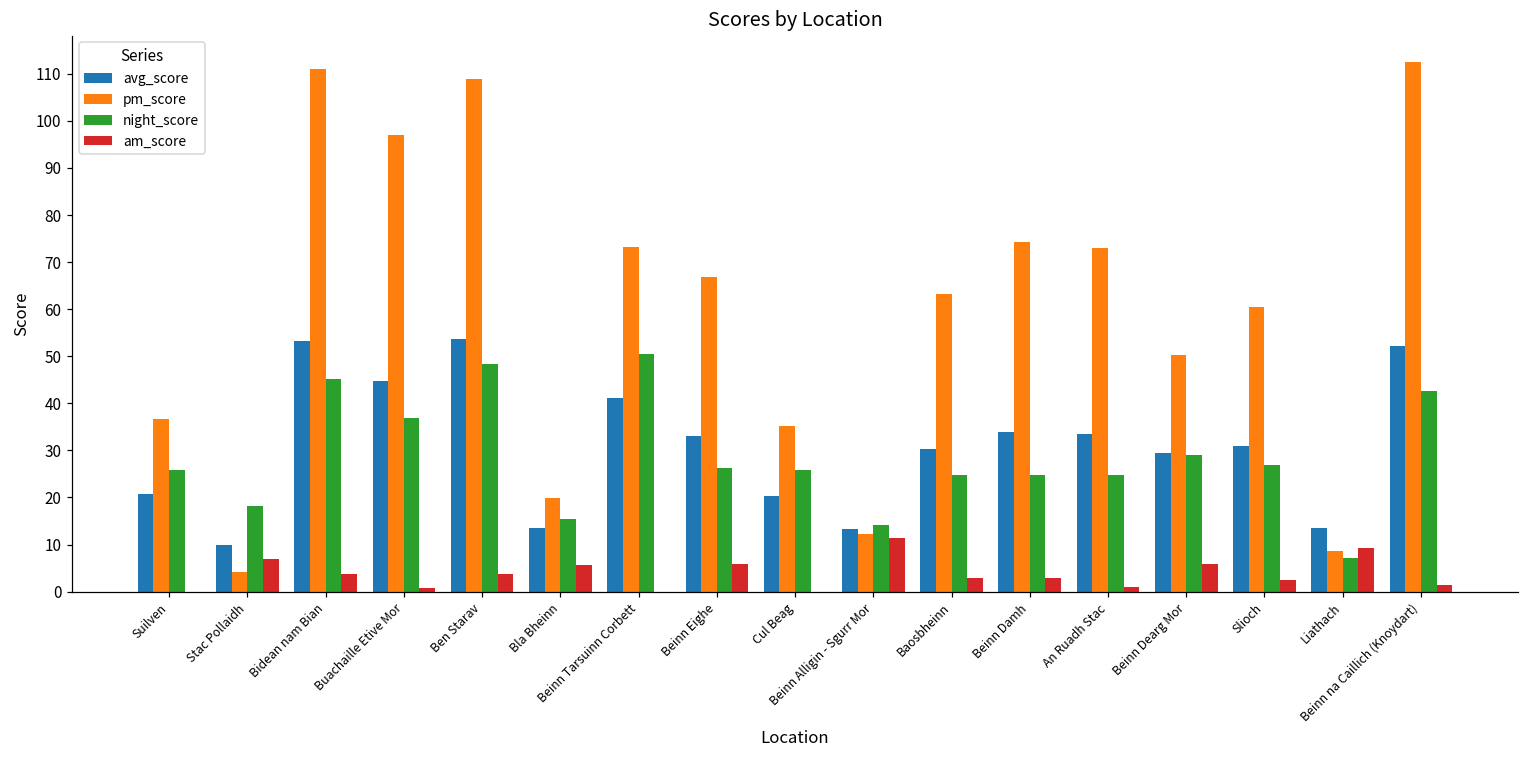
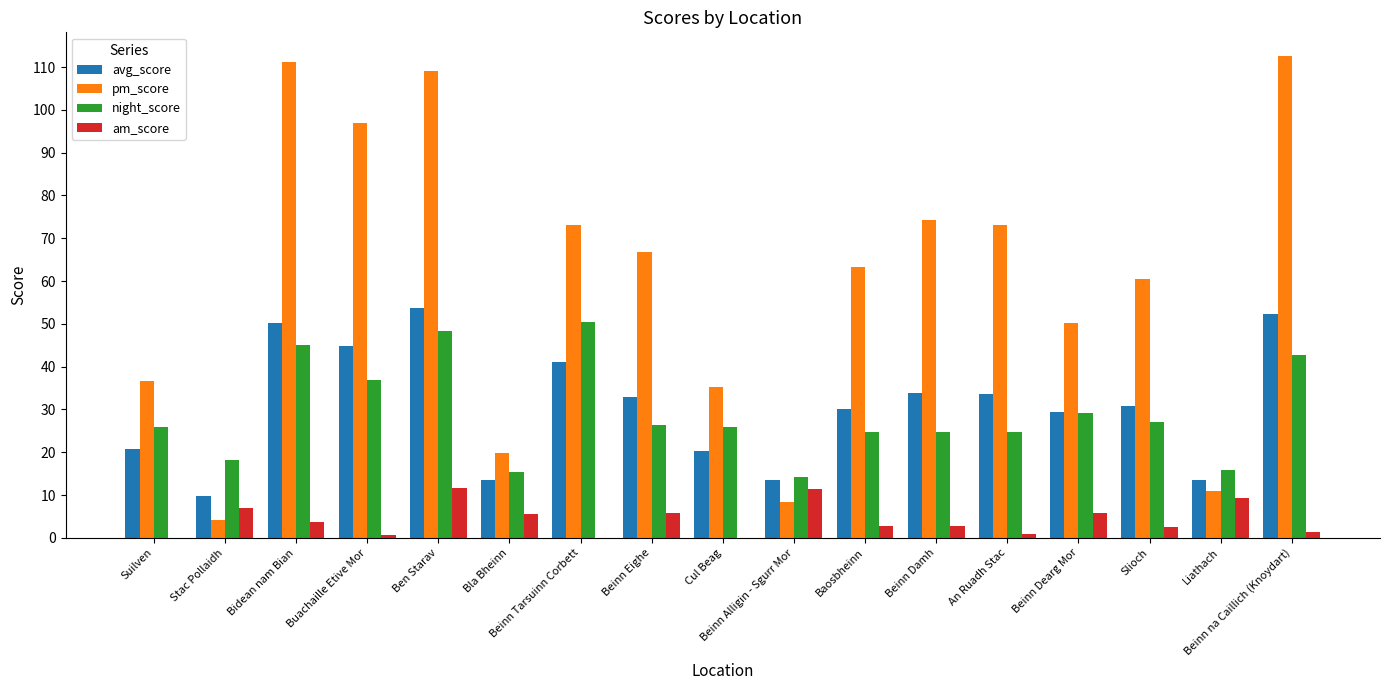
avg_score, Bidean nam Bian: 53 -> 50
am_score, Ben Starav: 4 -> 12
pm_score, Beinn Alligin - Sgurr Mor: 12 -> 8
pm_score, Liathach: 9 -> 11
night_score, Liathach: 7 -> 16
